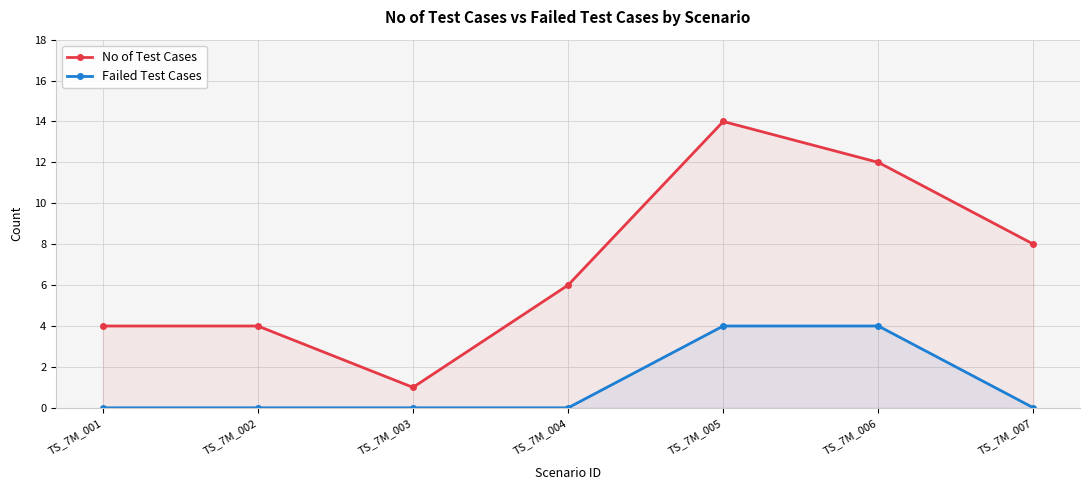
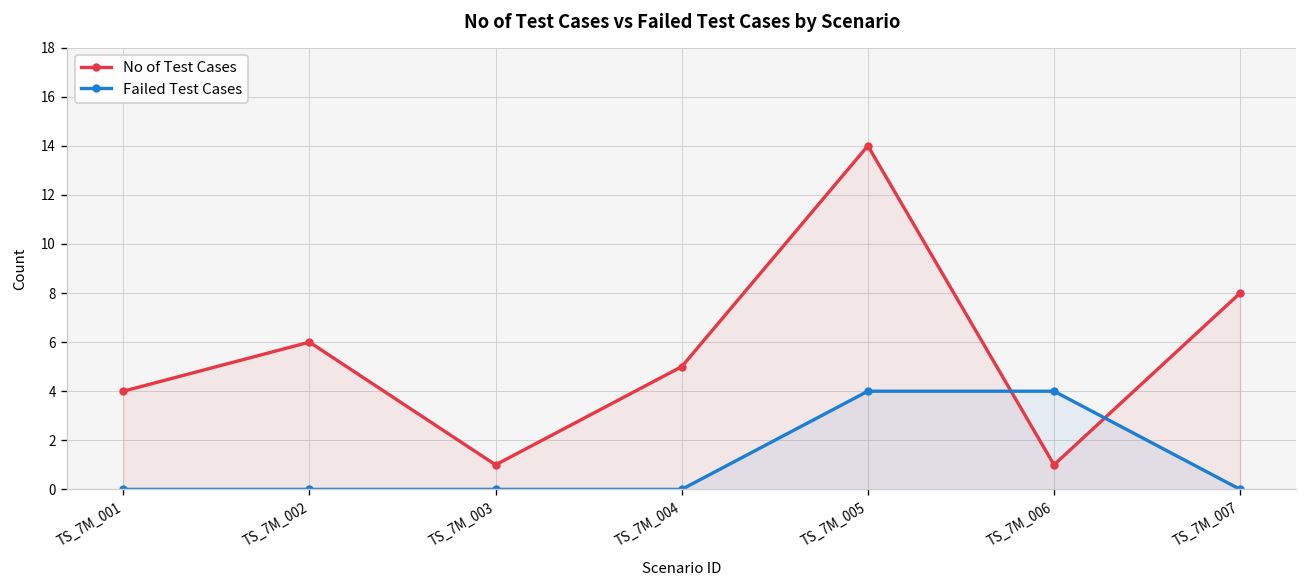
No of Test Cases, TS_7M_002: 4 -> 6
No of Test Cases, TS_7M_004: 6 -> 5
No of Test Cases, TS_7M_006: 12 -> 1
